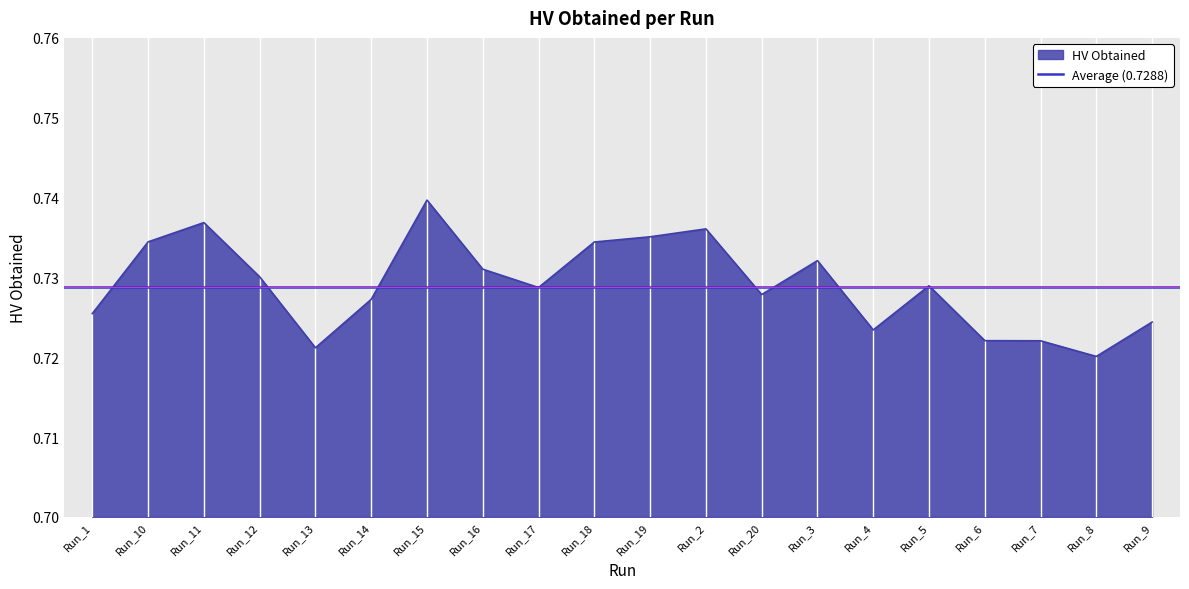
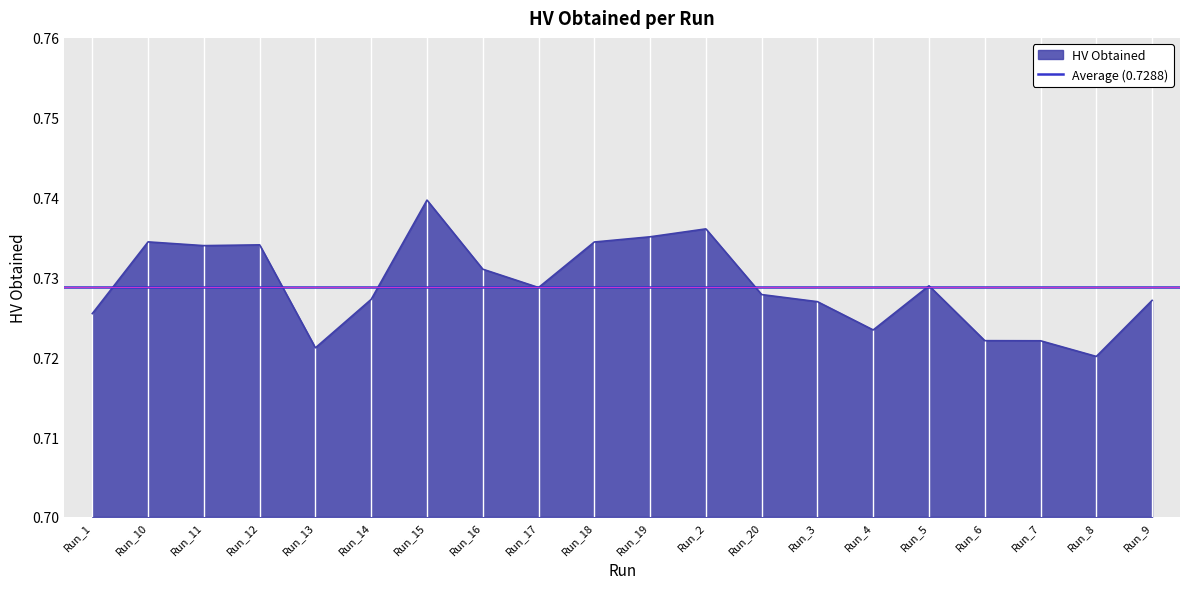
Run_11: 0.737 -> 0.734
Run_12: 0.730 -> 0.734
Run_3: 0.732 -> 0.727
Run_9: 0.724 -> 0.727
